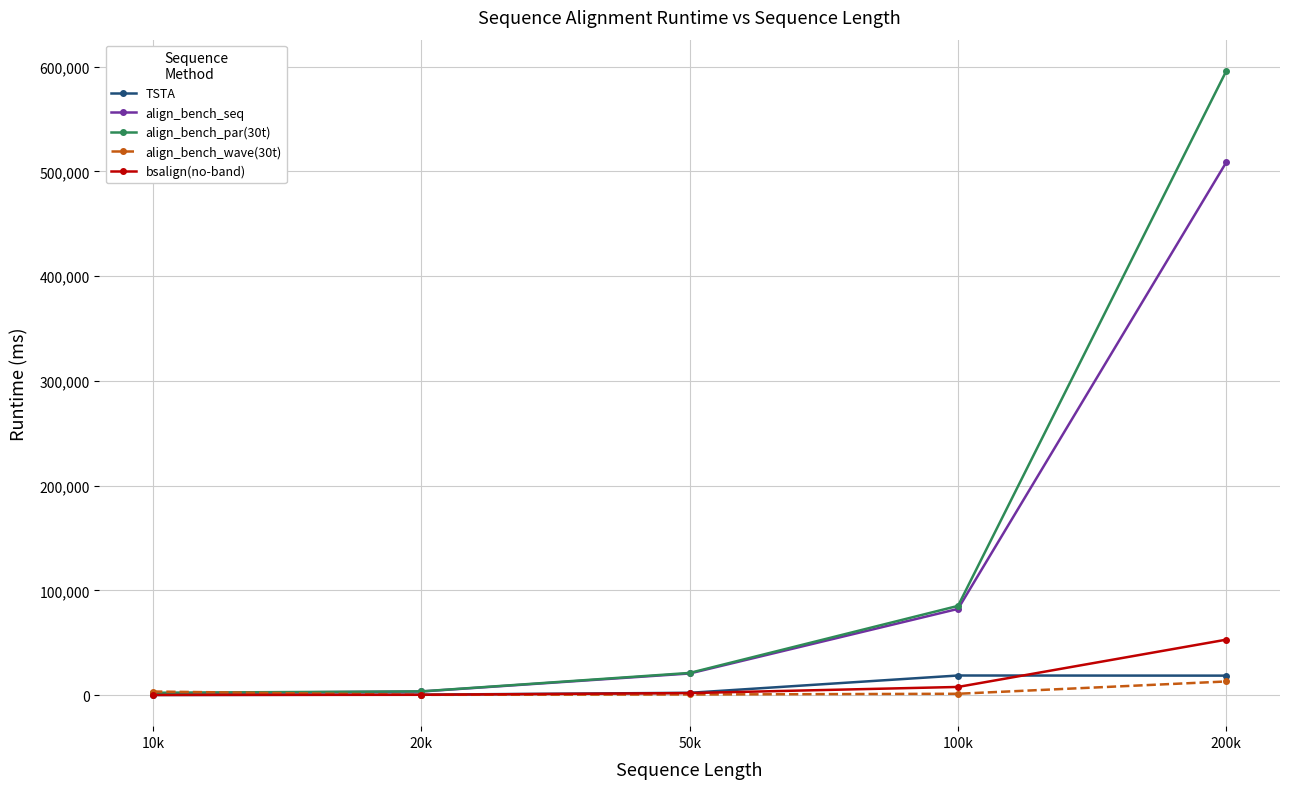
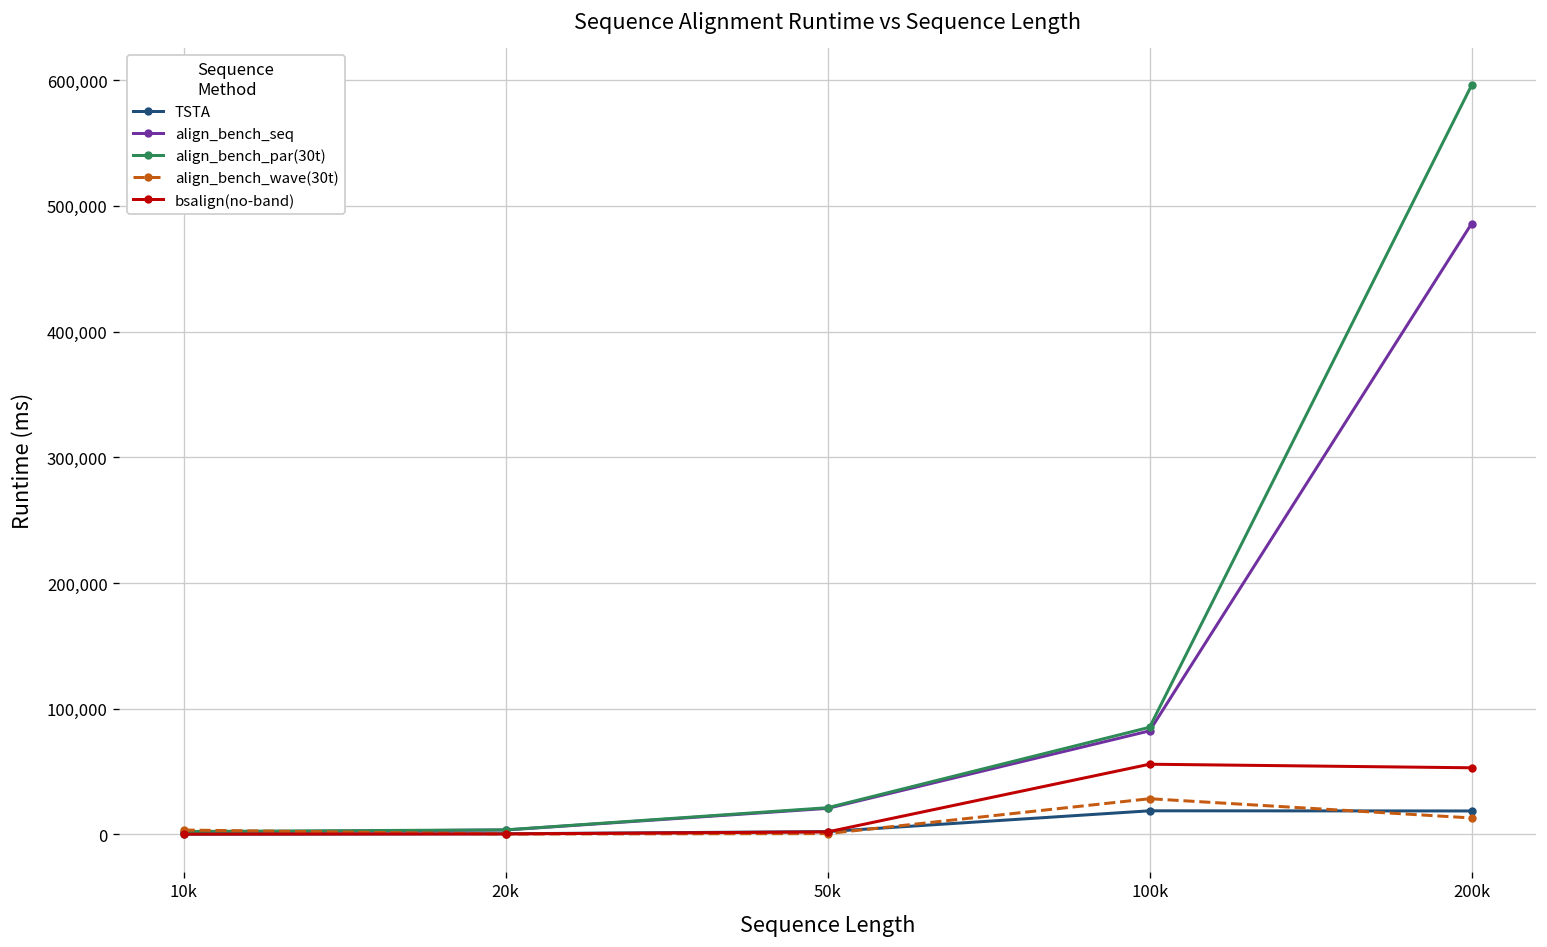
align_bench_wave(30t), 100k: 1,000 -> 28,000
bsalign(no-band), 100k: 8,000 -> 56,000
align_bench_seq, 200k: 509,000 -> 486,000
